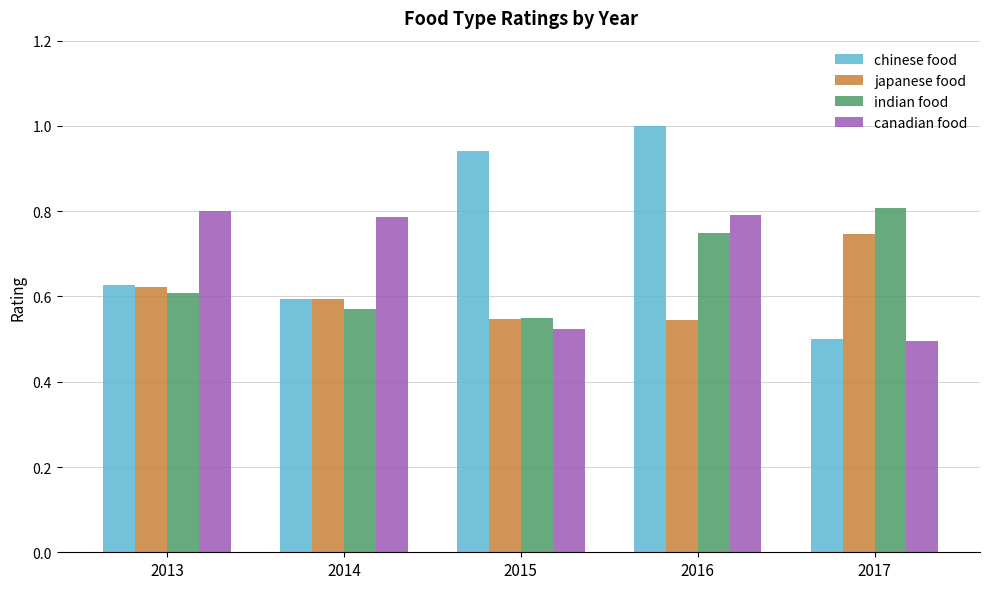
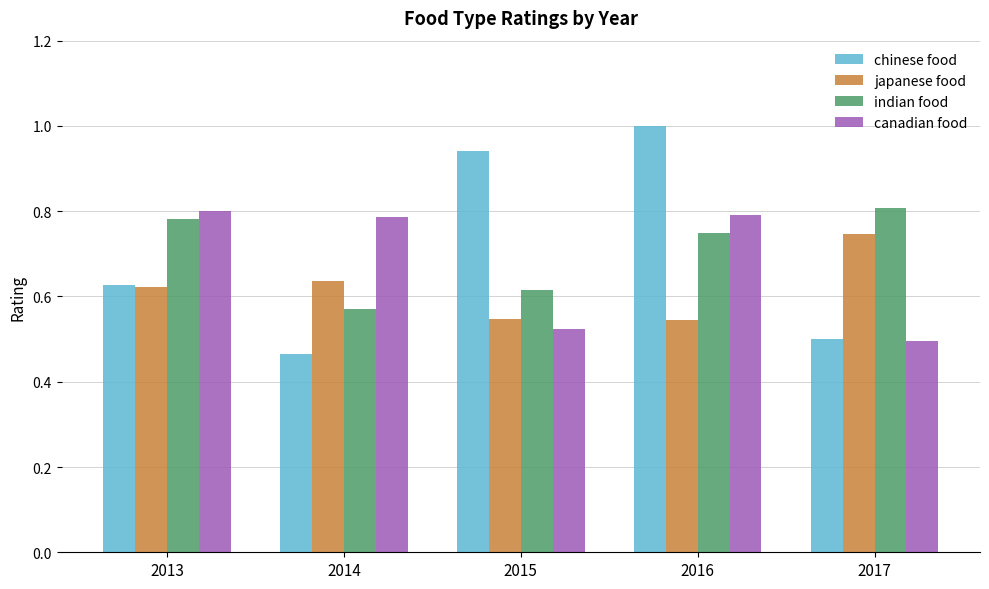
indian food, 2013: 0.61 -> 0.78
chinese food, 2014: 0.59 -> 0.46
japanese food, 2014: 0.59 -> 0.64
indian food, 2015: 0.55 -> 0.62
